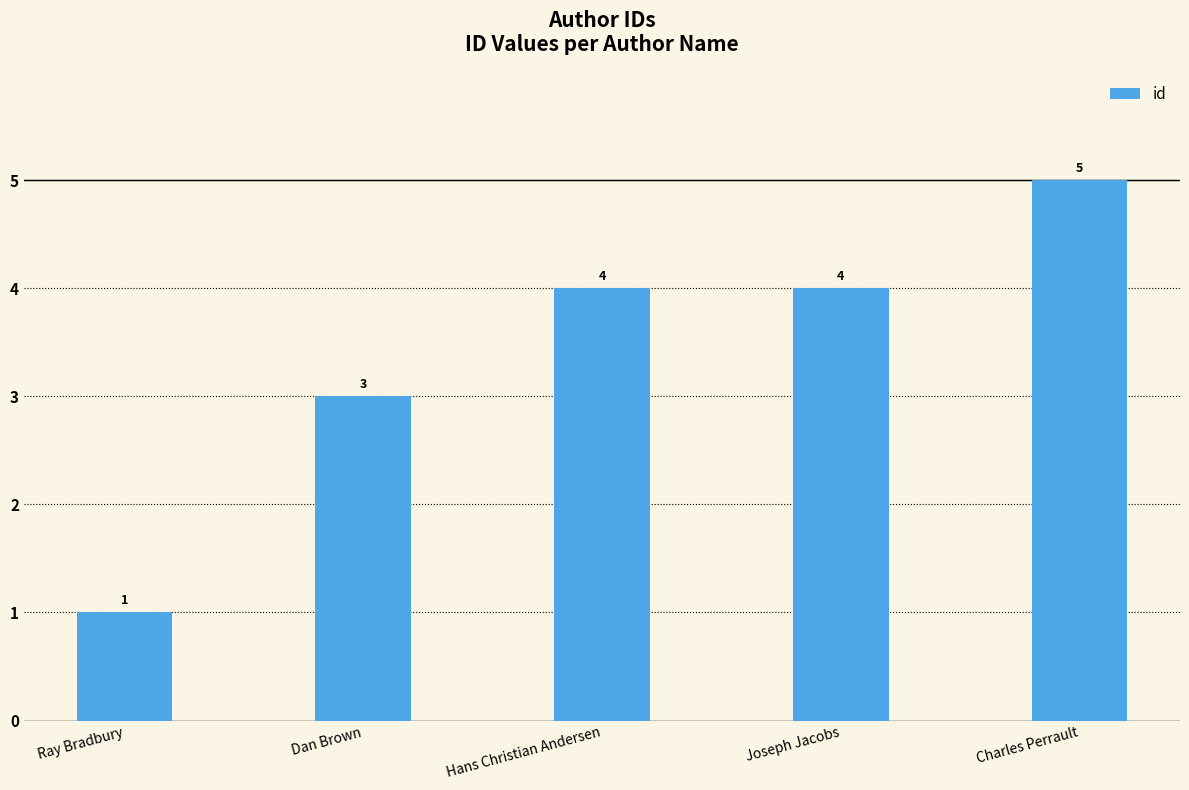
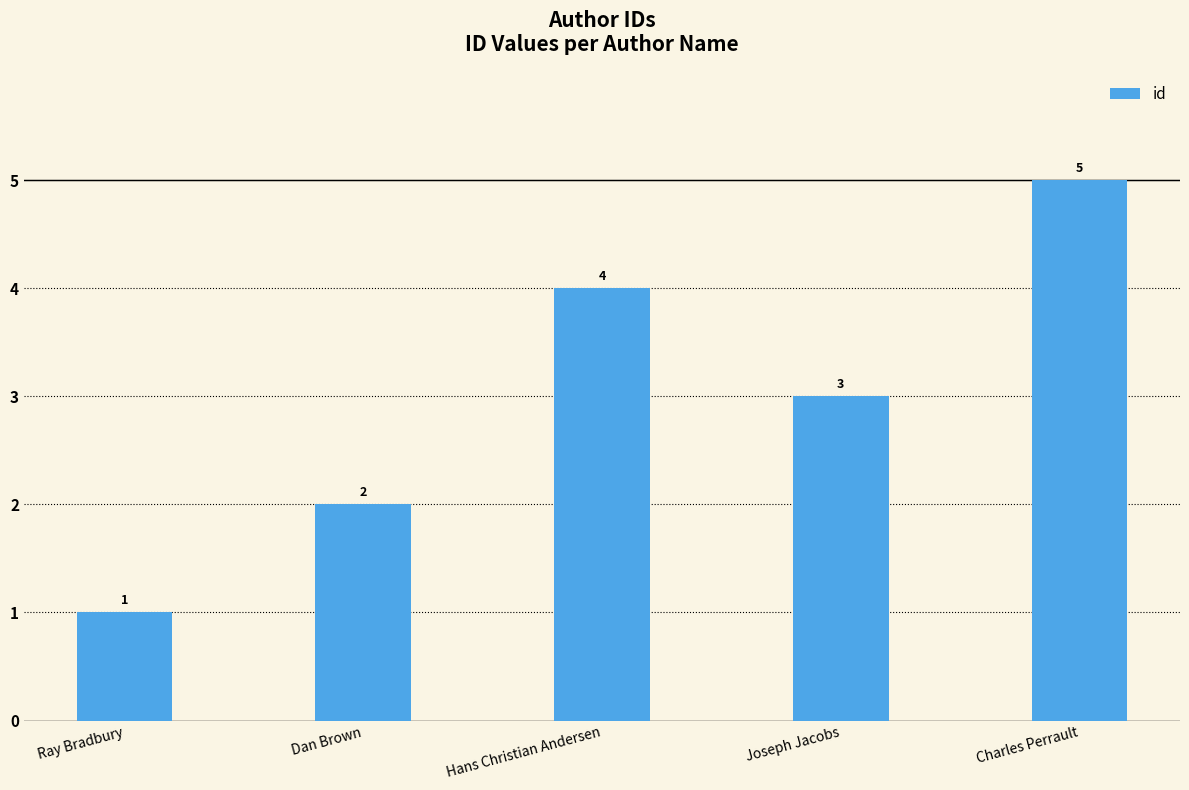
Dan Brown: 3 -> 2
Joseph Jacobs: 4 -> 3
